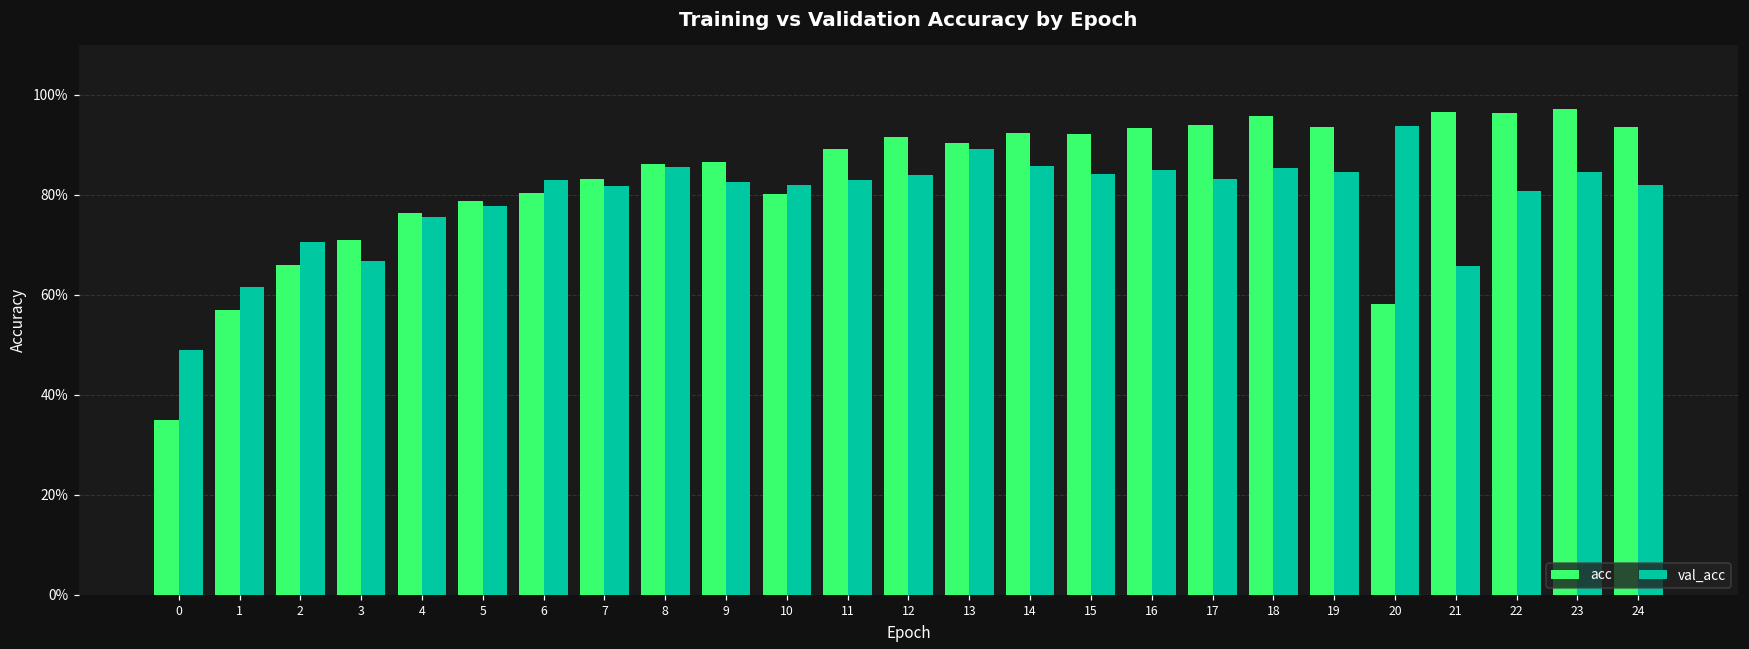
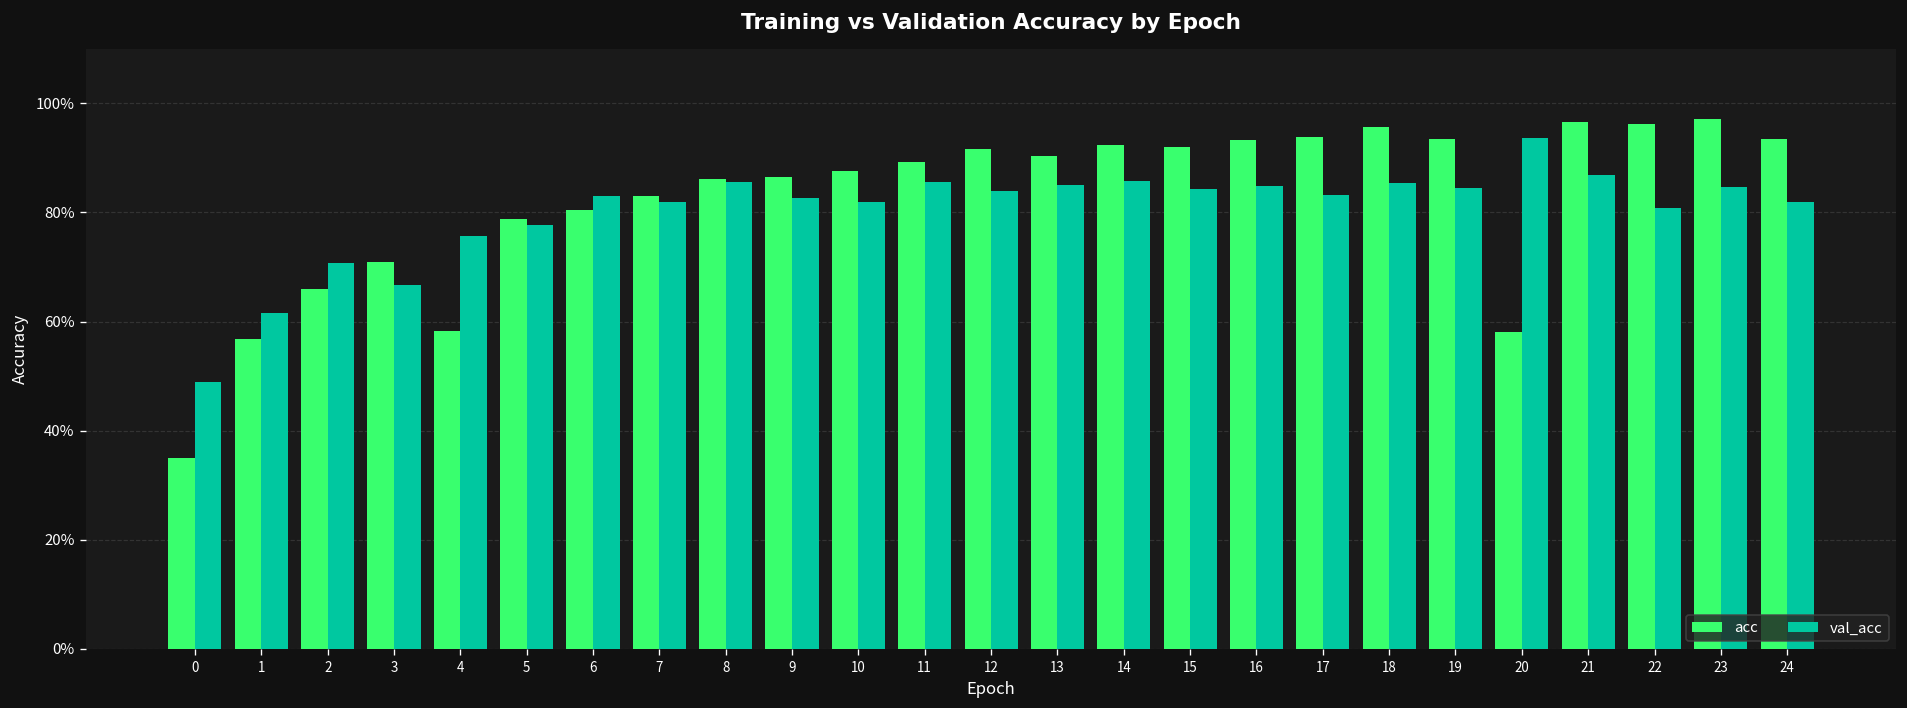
acc, 4: 76% -> 58%
acc, 10: 80% -> 88%
val_acc, 11: 83% -> 86%
val_acc, 13: 89% -> 85%
val_acc, 21: 66% -> 87%
